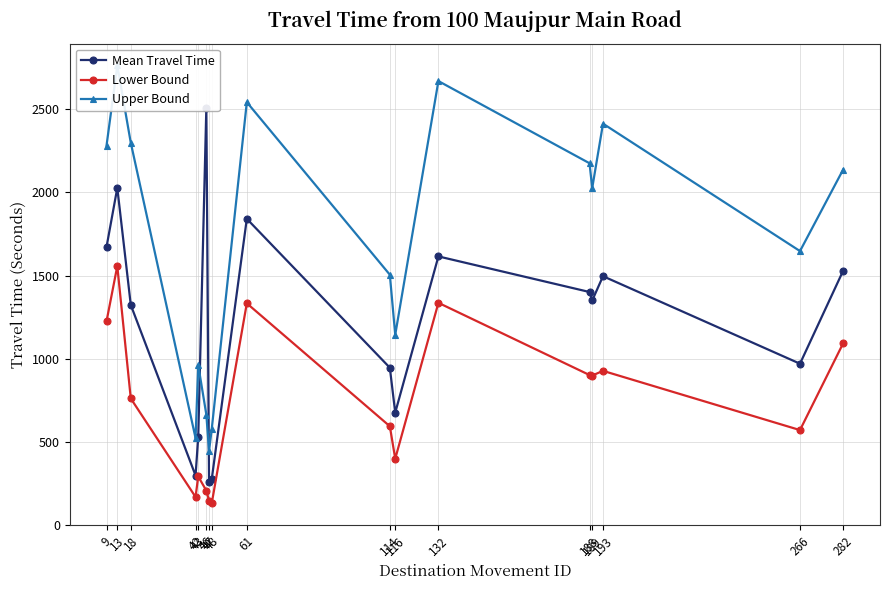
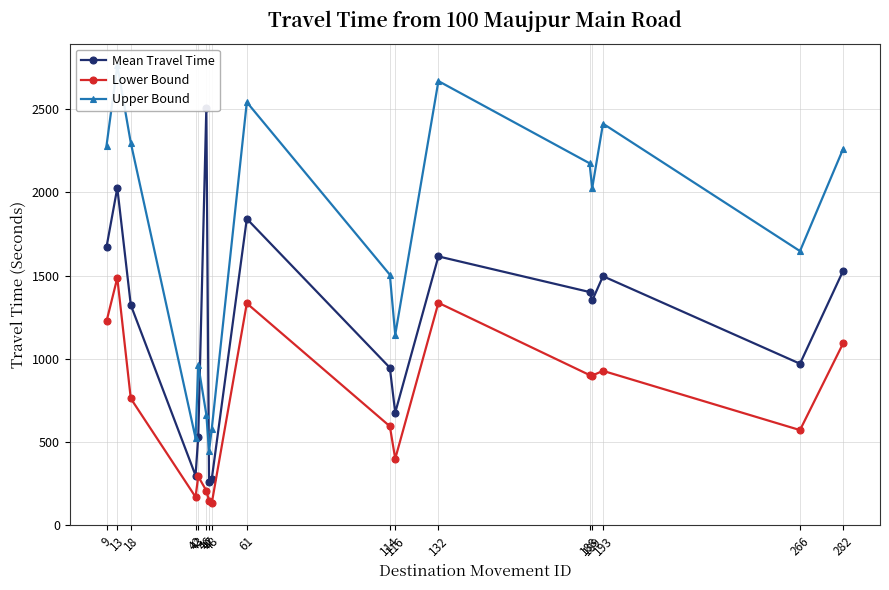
Lower Bound, 13: 1560 -> 1490
Upper Bound, 282: 2140 -> 2260
